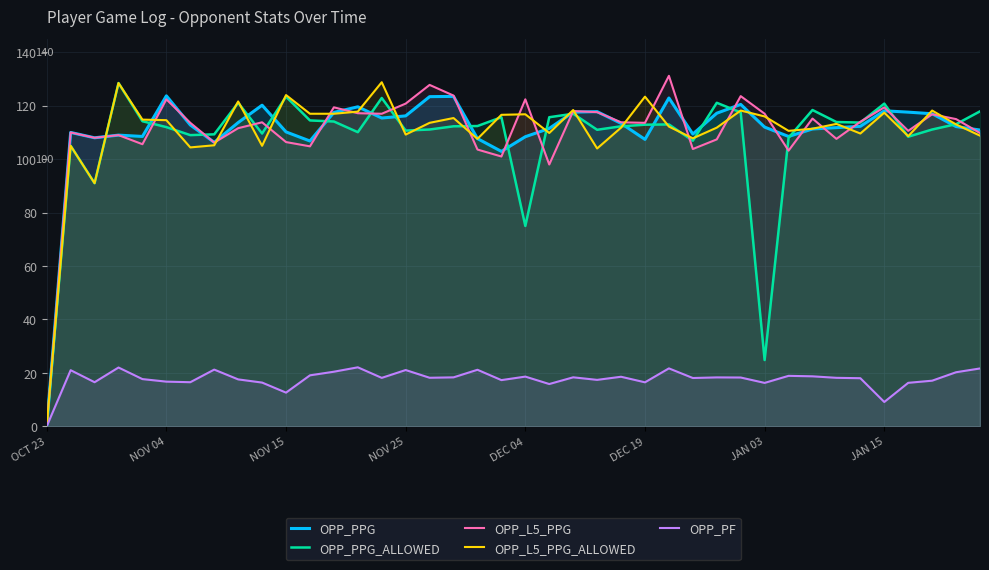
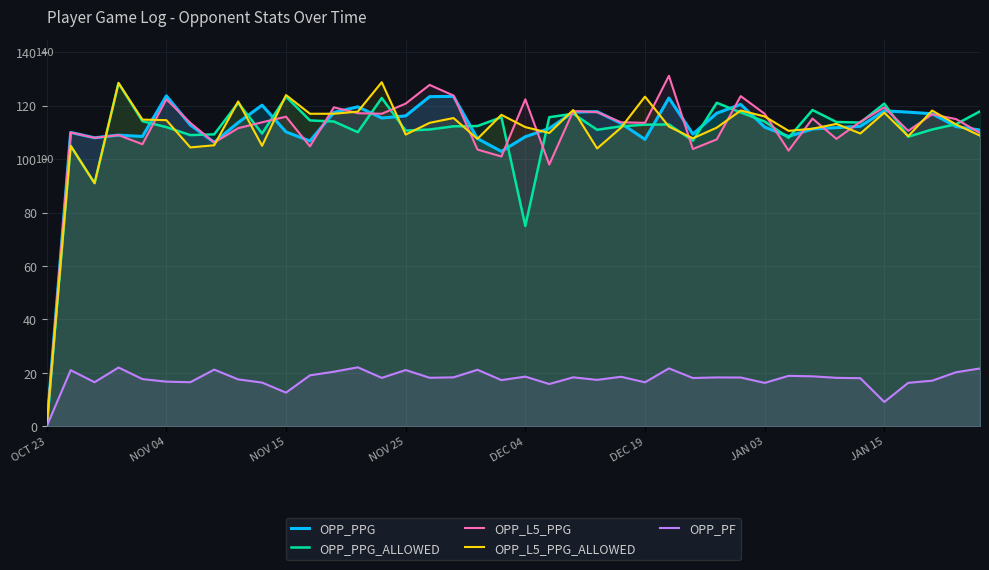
OPP_L5_PPG, NOV 15: 106 -> 116
OPP_L5_PPG_ALLOWED, DEC 04: 117 -> 112
OPP_PPG_ALLOWED, JAN 03: 25 -> 114
